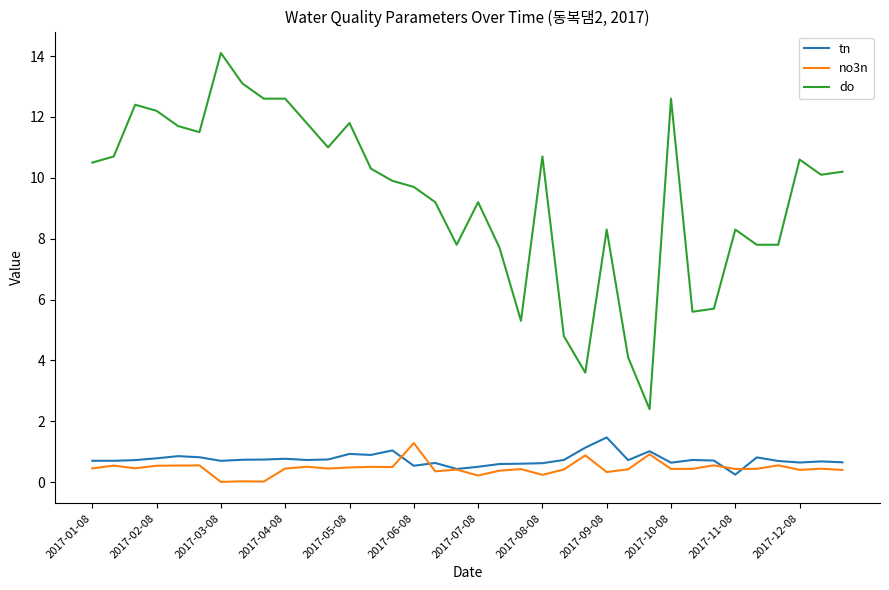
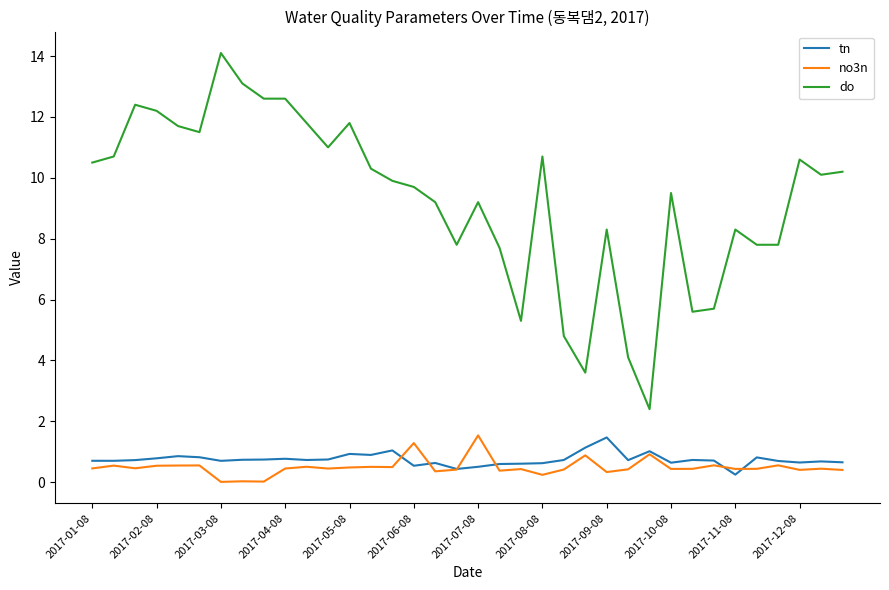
no3n, 2017-07-08: 0.2 -> 1.5
do, 2017-10-08: 12.6 -> 9.5
